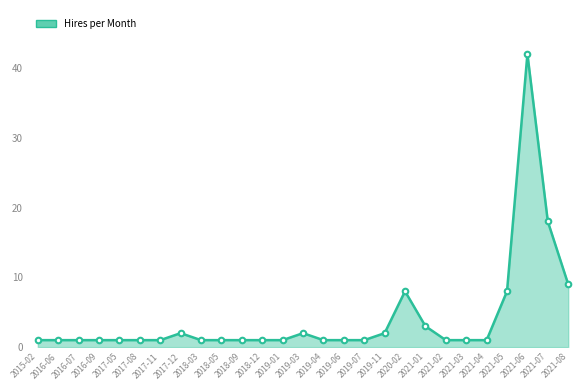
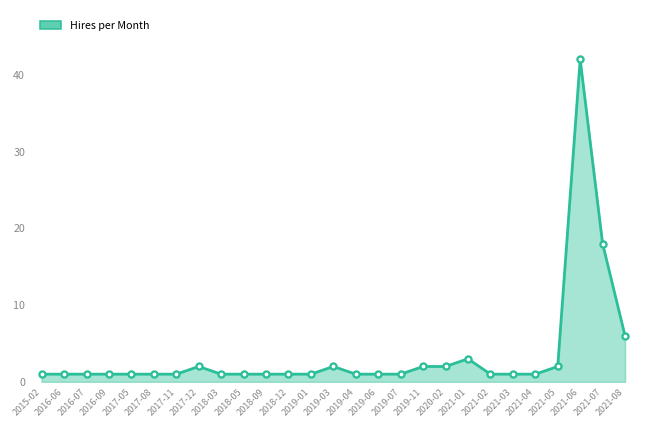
2020-02: 8 -> 2
2021-05: 8 -> 2
2021-08: 9 -> 6
